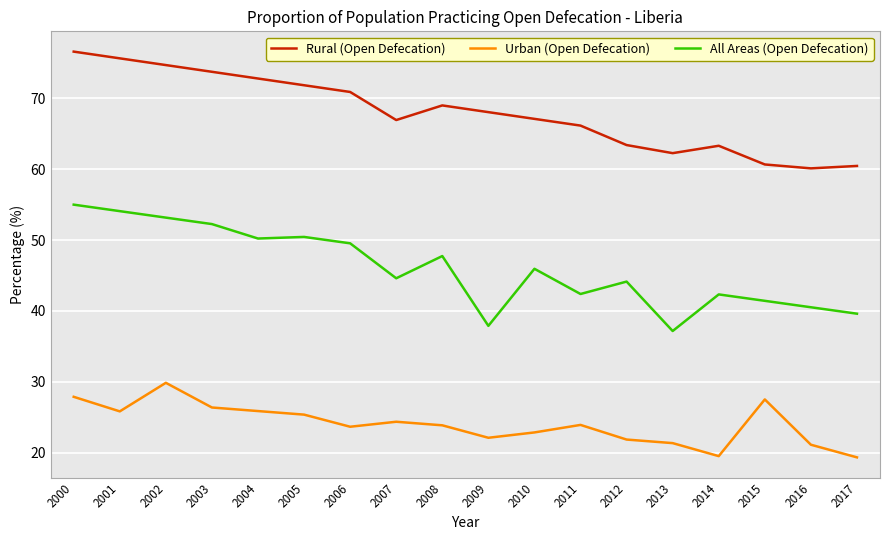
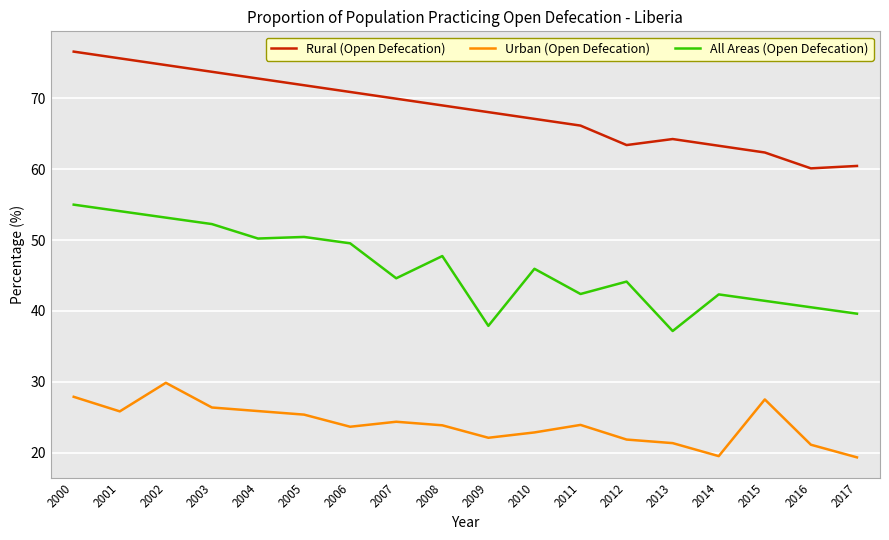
Rural (Open Defecation), 2007: 67 -> 70
Rural (Open Defecation), 2013: 62 -> 64
Rural (Open Defecation), 2015: 61 -> 62
